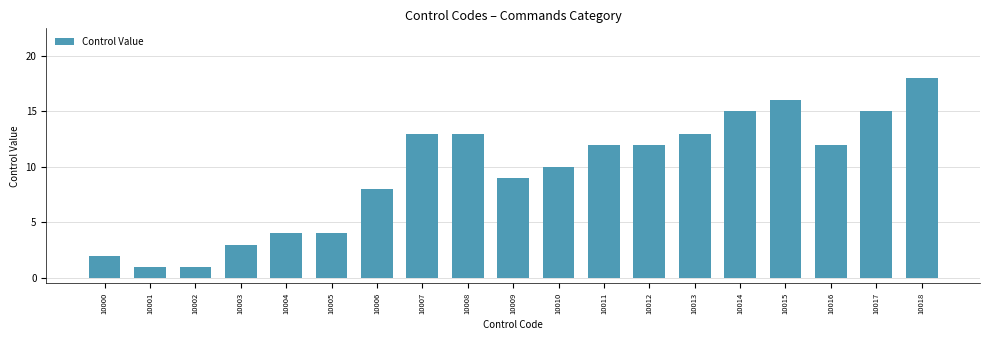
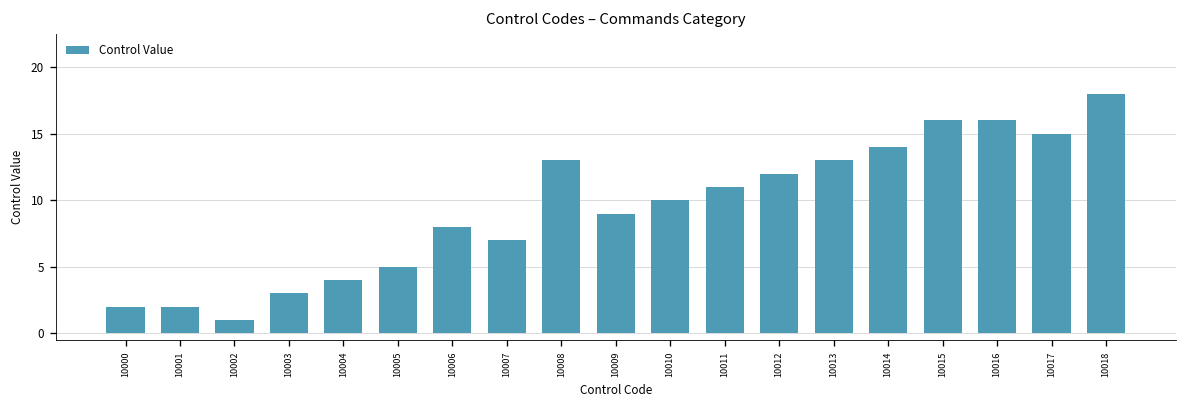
10001: 1 -> 2
10005: 4 -> 5
10007: 13 -> 7
10011: 12 -> 11
10014: 15 -> 14
10016: 12 -> 16
